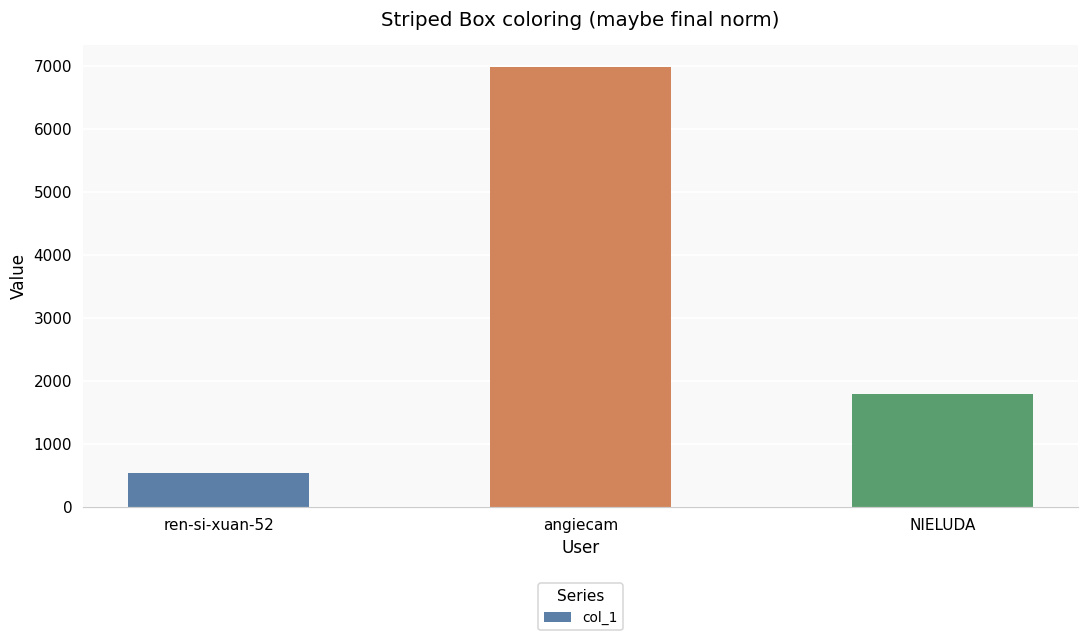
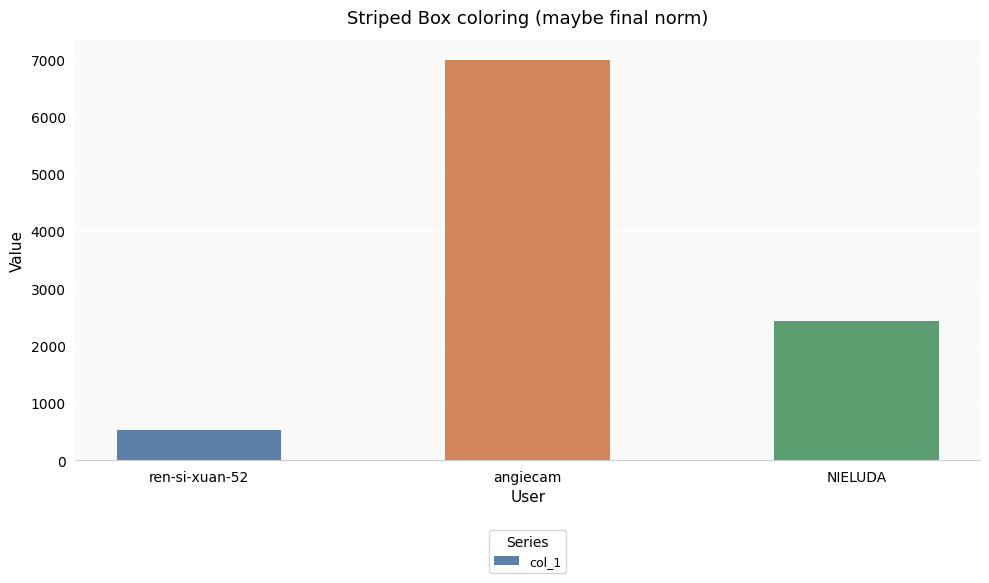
NIELUDA: 1800 -> 2400
